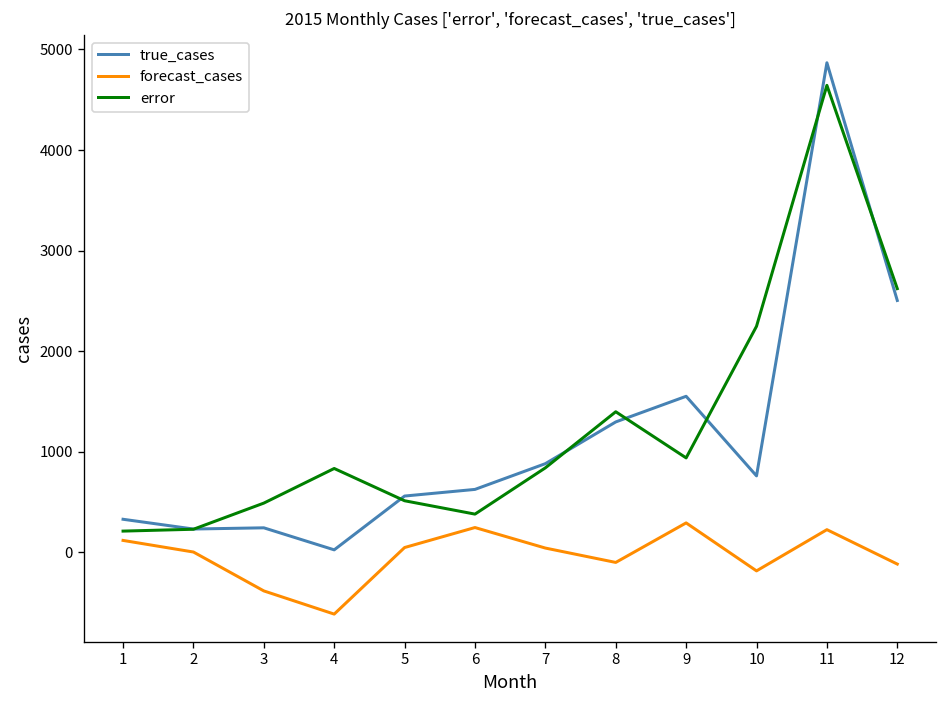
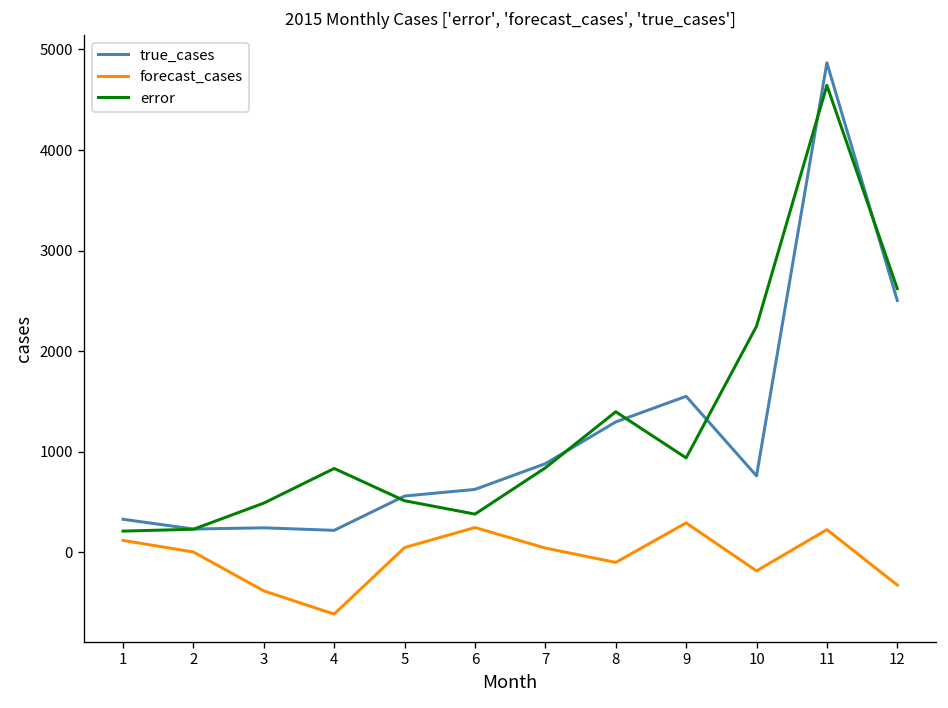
true_cases, 4: 0 -> 200
forecast_cases, 12: -100 -> -300
